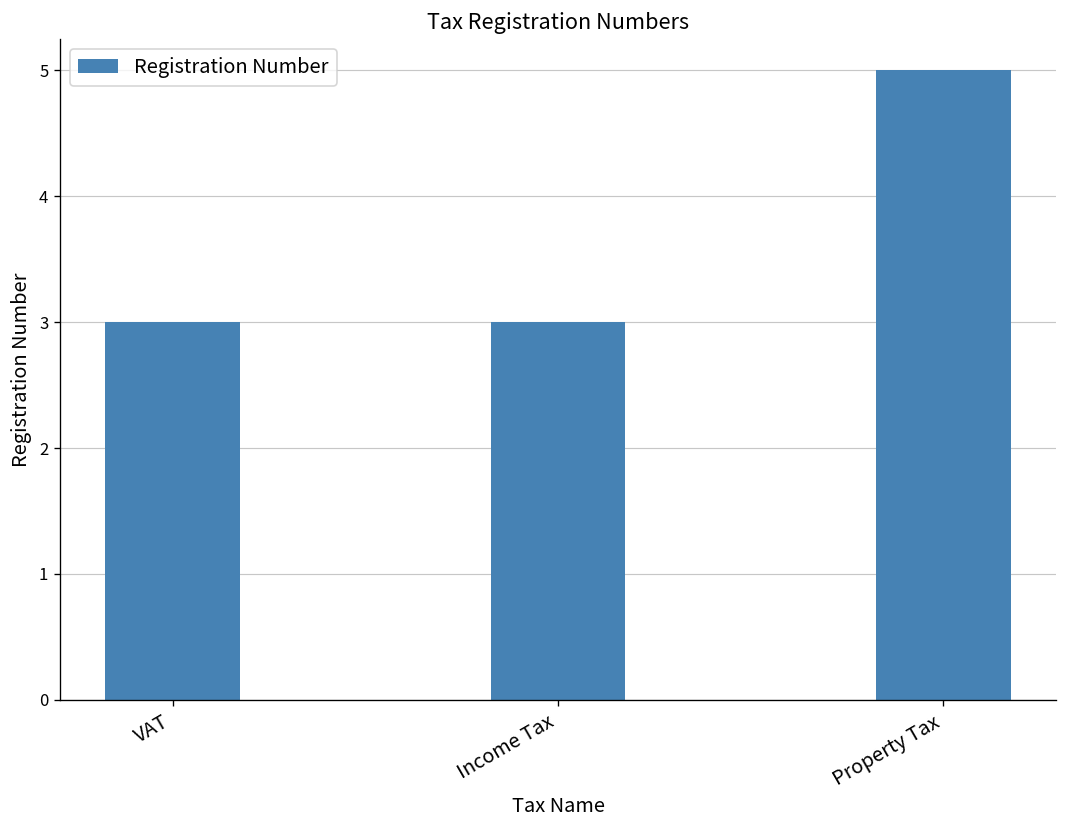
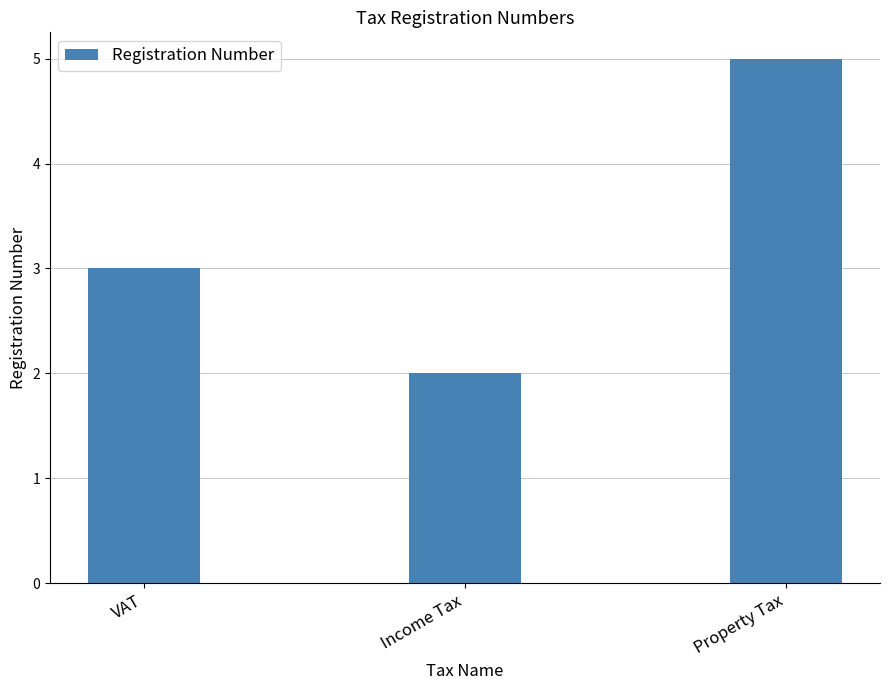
Income Tax: 3 -> 2
